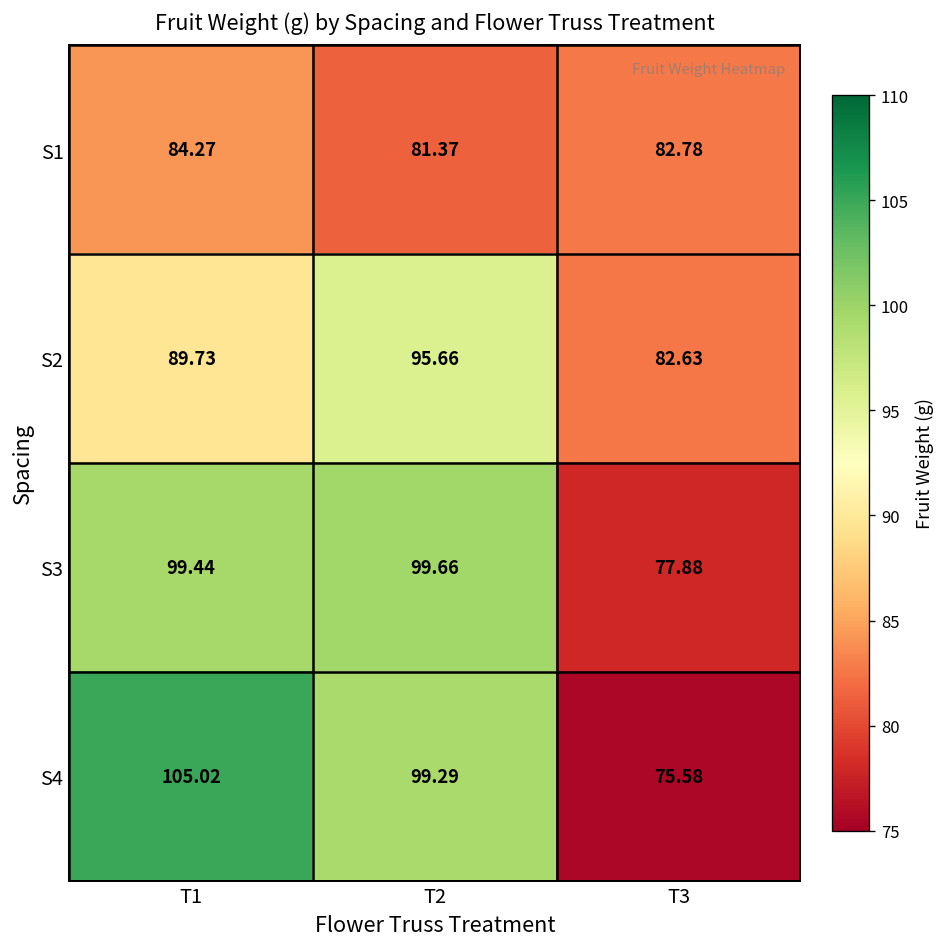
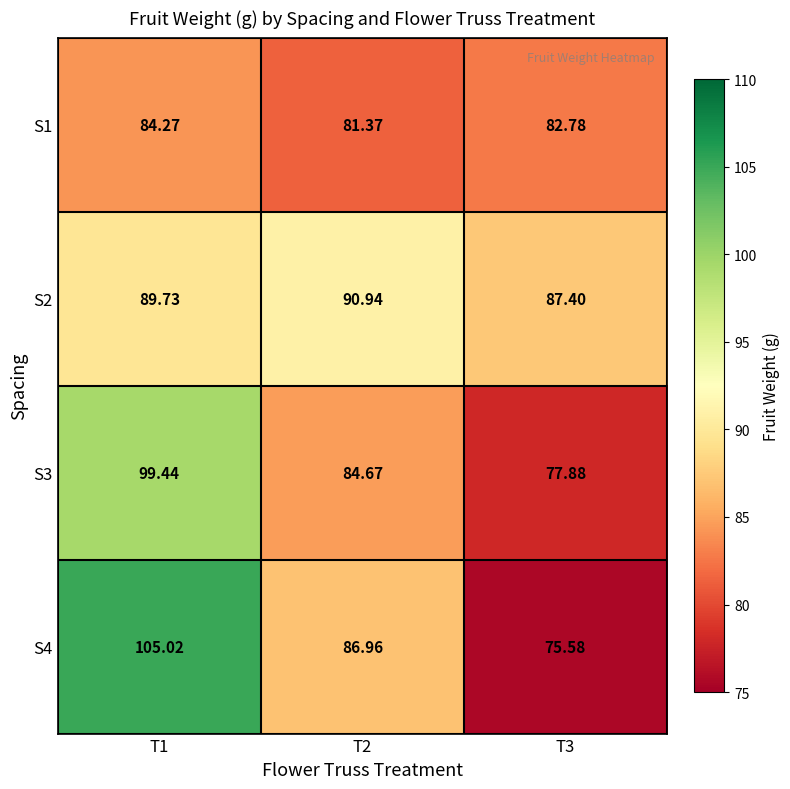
S2, T2: 95.66 -> 90.94
S2, T3: 82.63 -> 87.40
S3, T2: 99.66 -> 84.67
S4, T2: 99.29 -> 86.96
